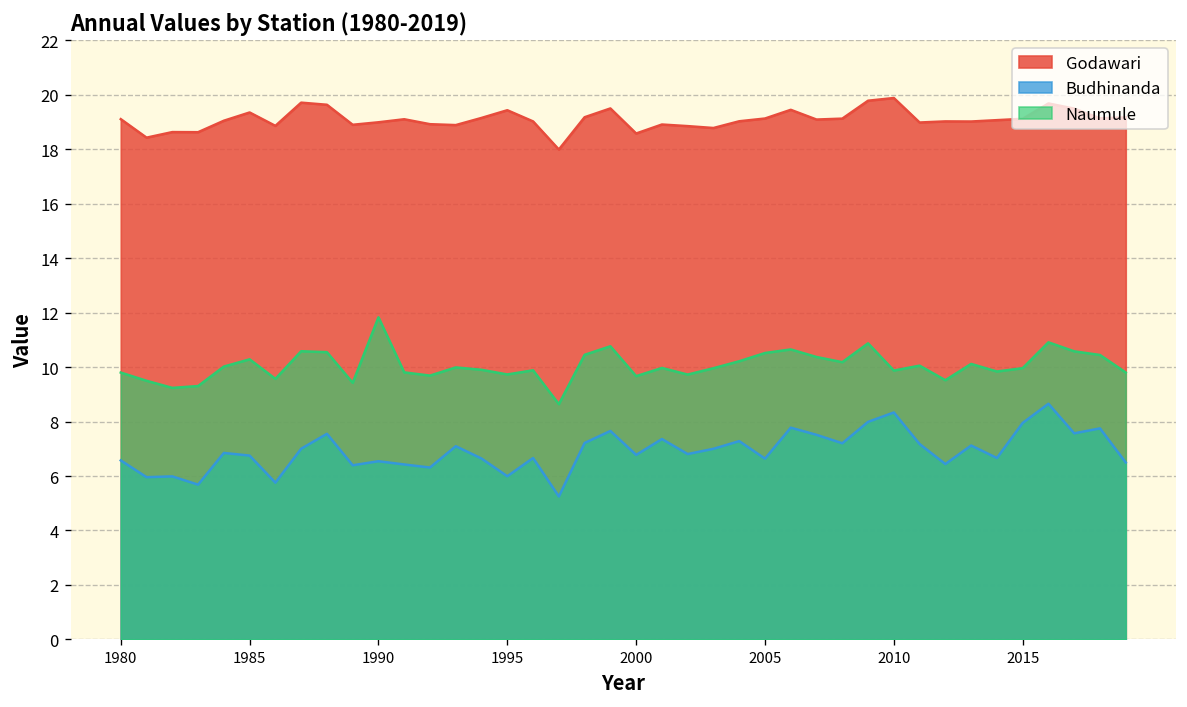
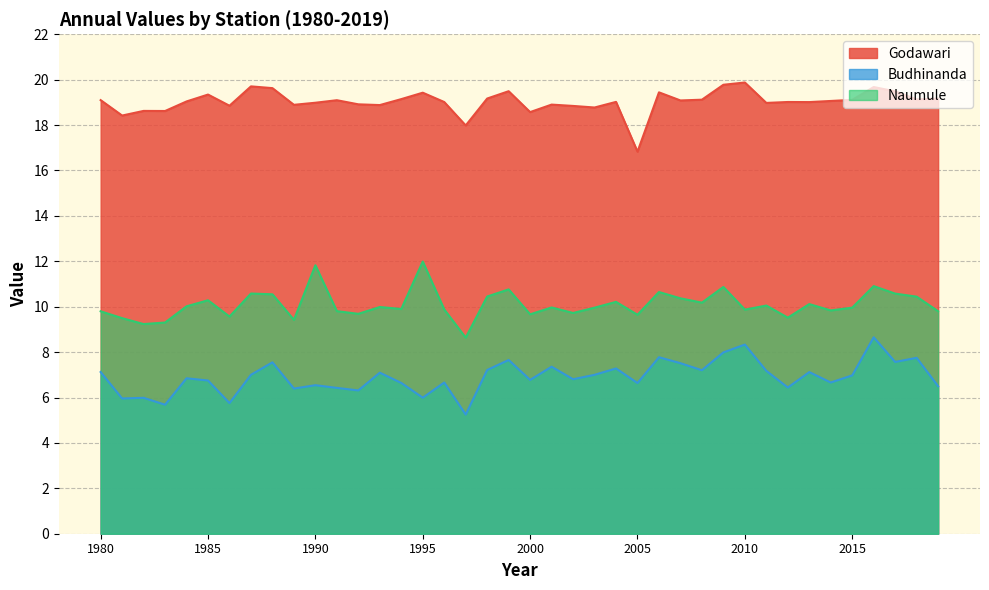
Budhinanda, 1980: 6.6 -> 7.1
Naumule, 1995: 9.7 -> 12.0
Godawari, 2005: 19.1 -> 16.8
Naumule, 2005: 10.5 -> 9.6
Budhinanda, 2015: 7.9 -> 7.0
